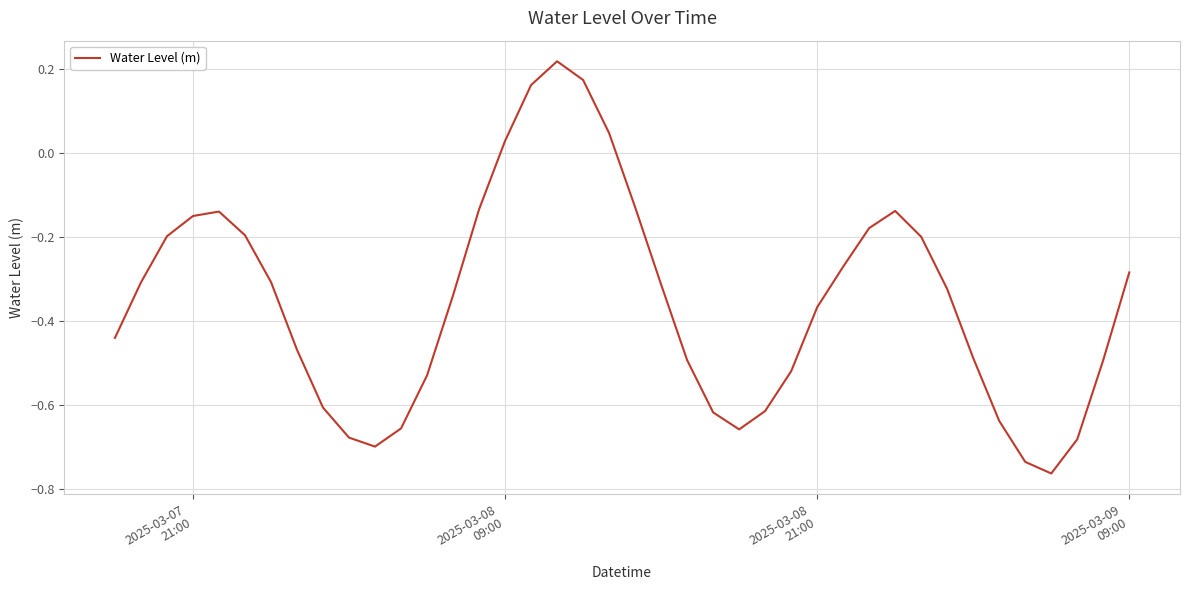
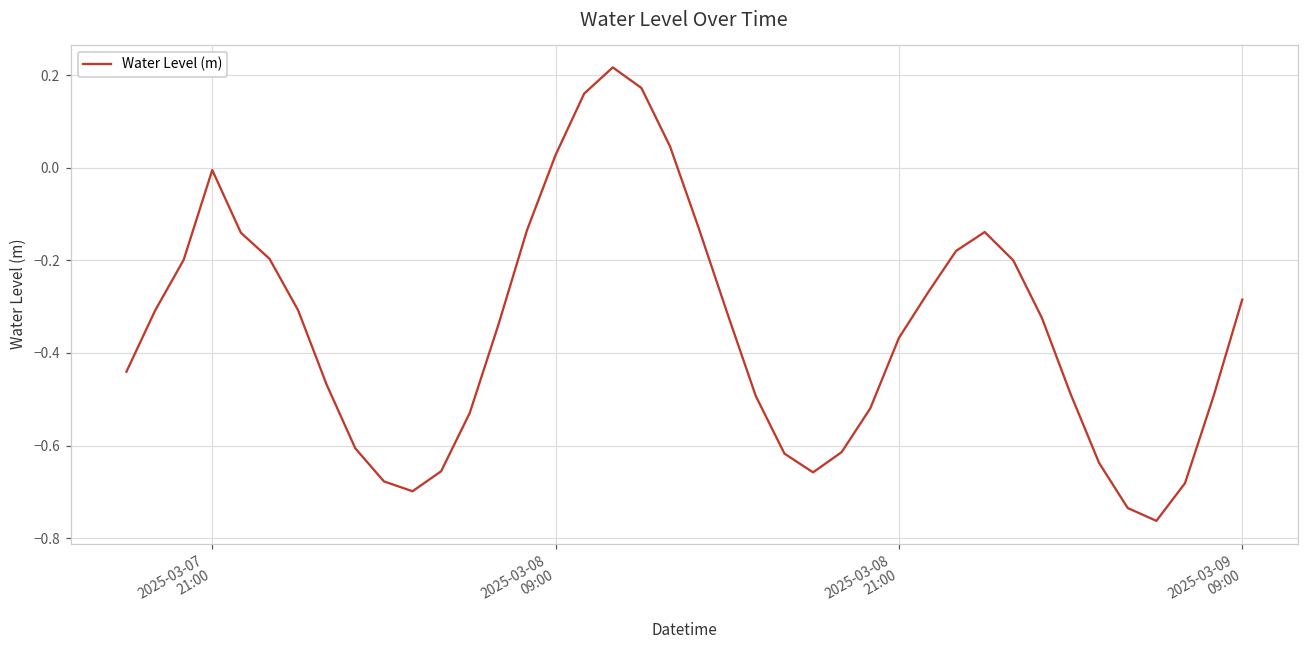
2025-03-07 21:00: -0.15 -> 0.00
